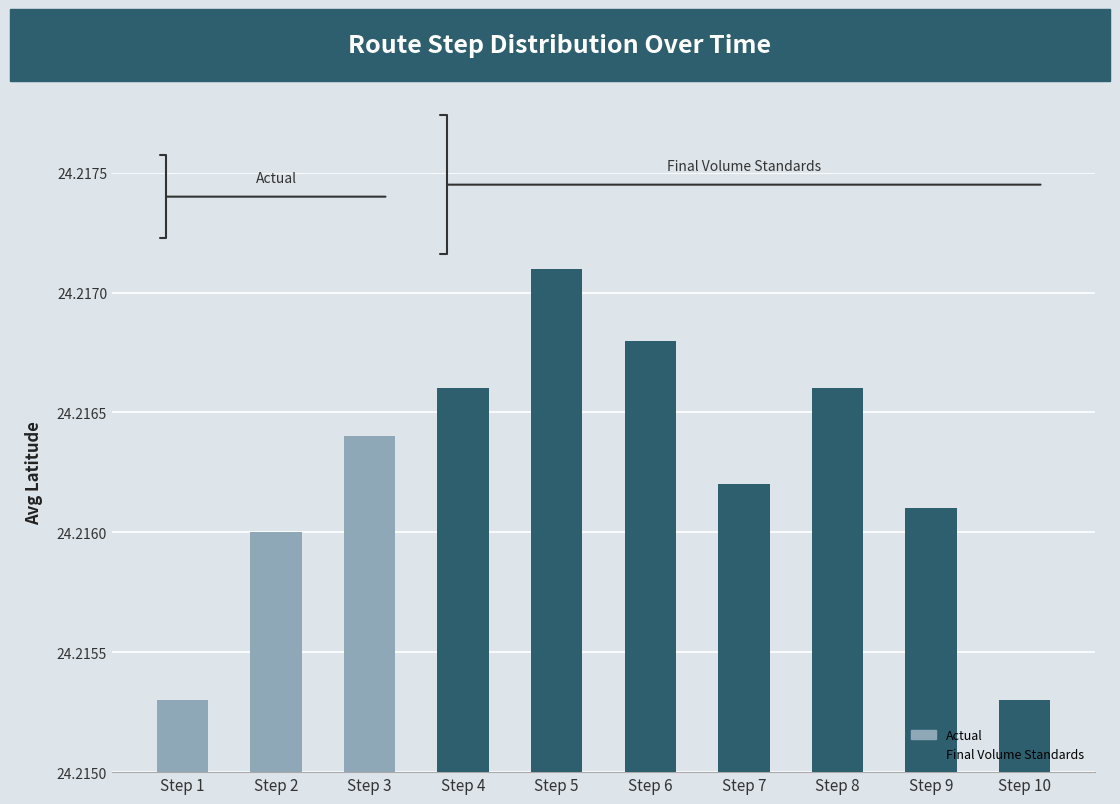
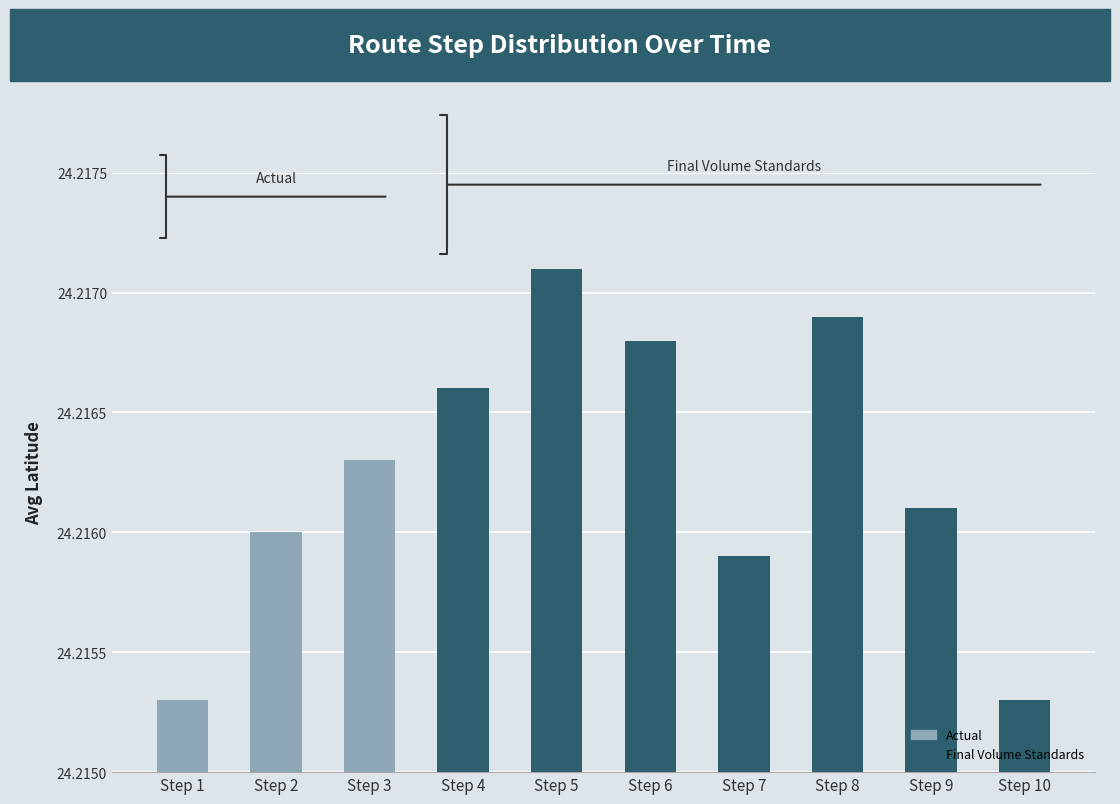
Step 3: 24.2164 -> 24.2163
Step 7: 24.2162 -> 24.2159
Step 8: 24.2166 -> 24.2169
